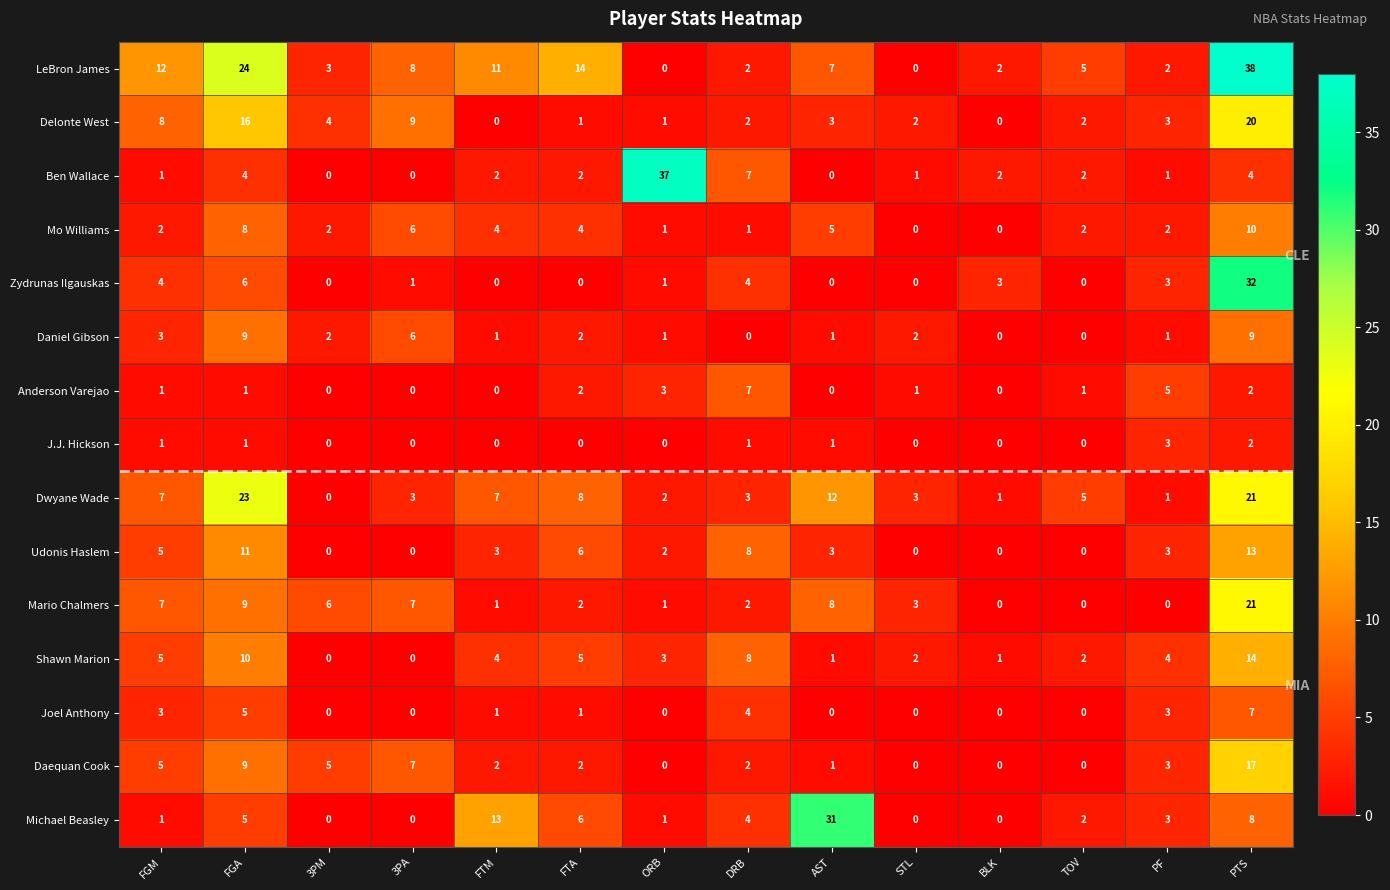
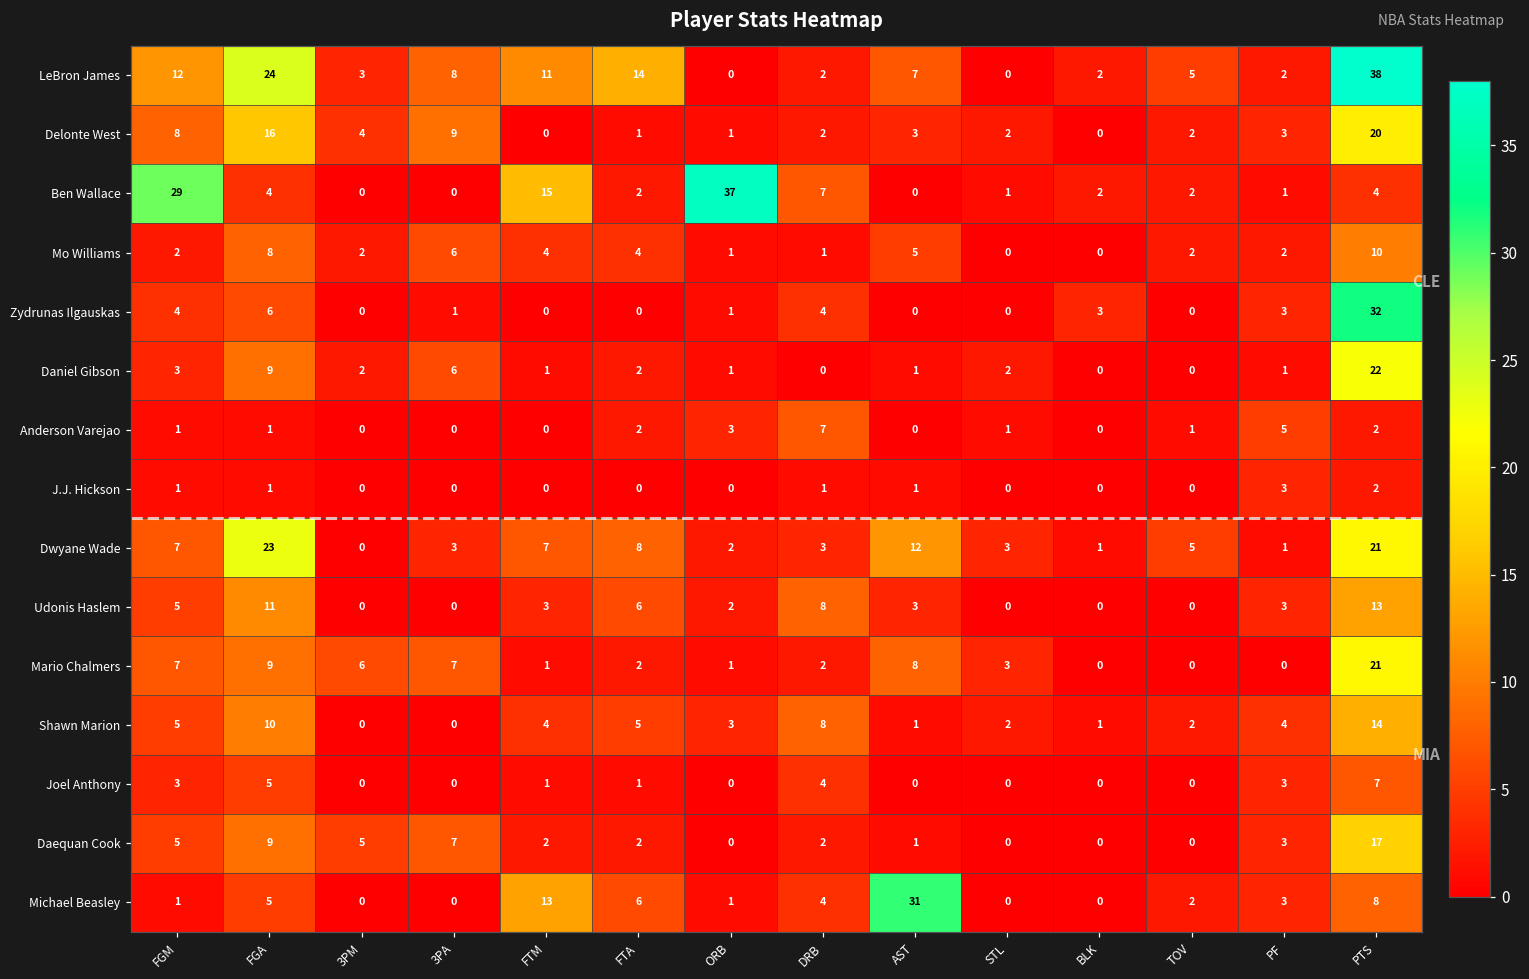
Ben Wallace, FGM: 1 -> 29
Ben Wallace, FTM: 2 -> 15
Daniel Gibson, PTS: 9 -> 22
